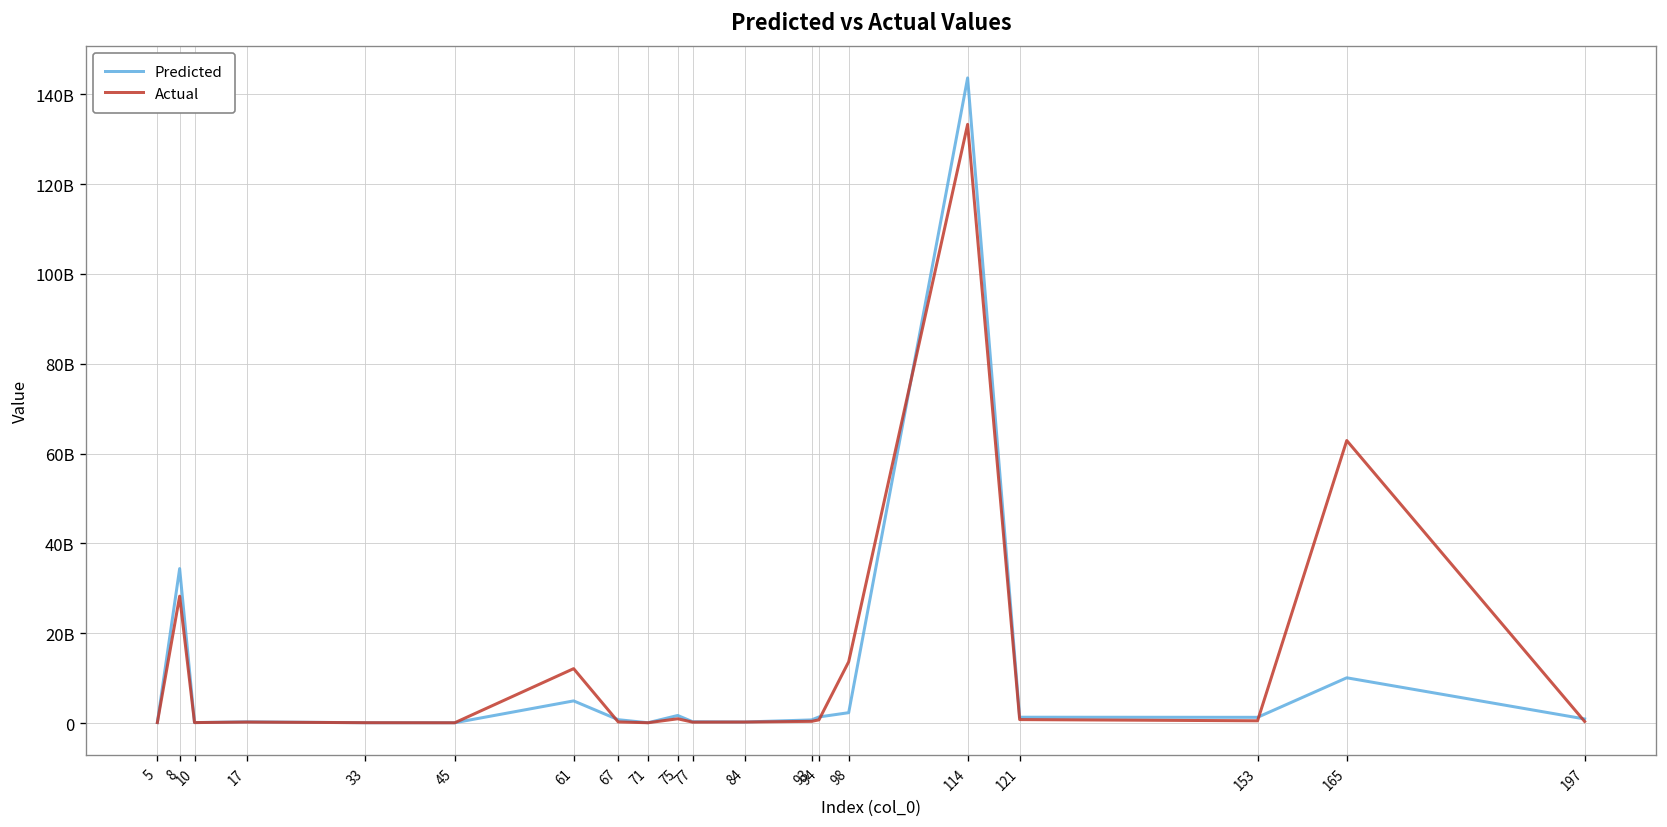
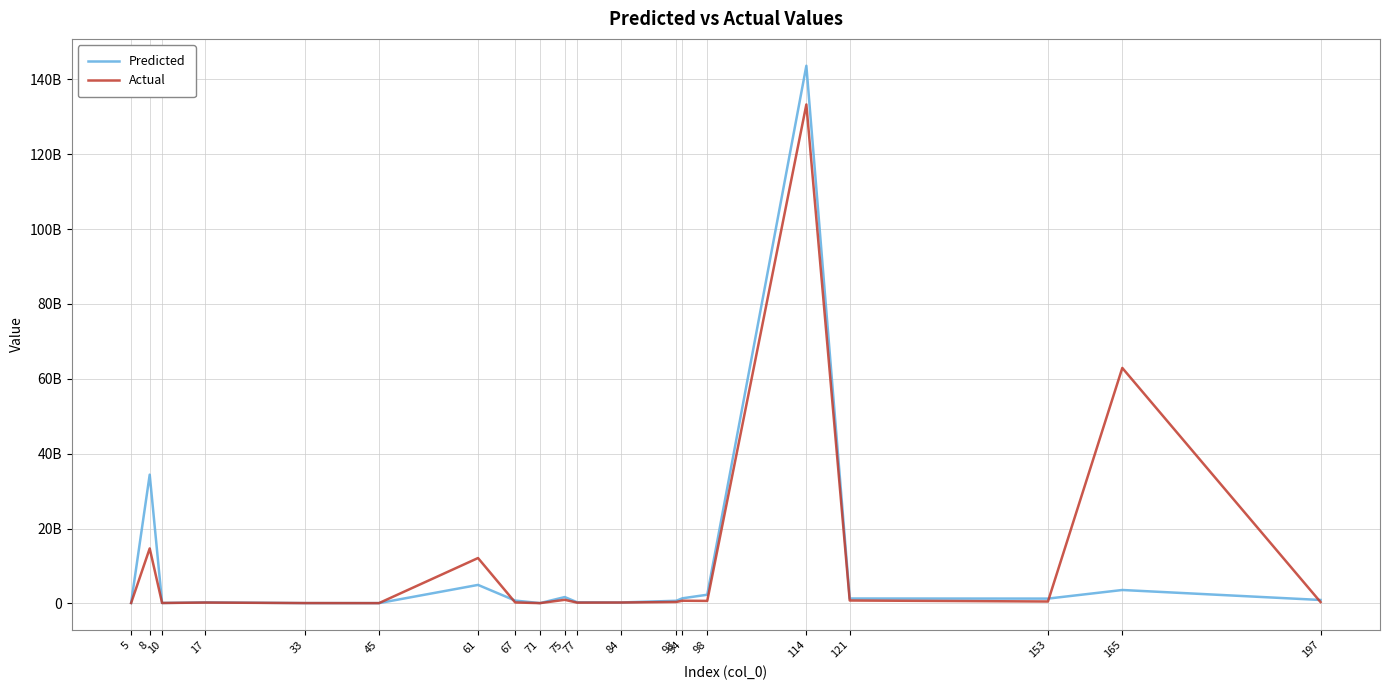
Actual, 8: 28000000000 -> 15000000000
Actual, 98: 14000000000 -> 1000000000
Predicted, 165: 10000000000 -> 4000000000
